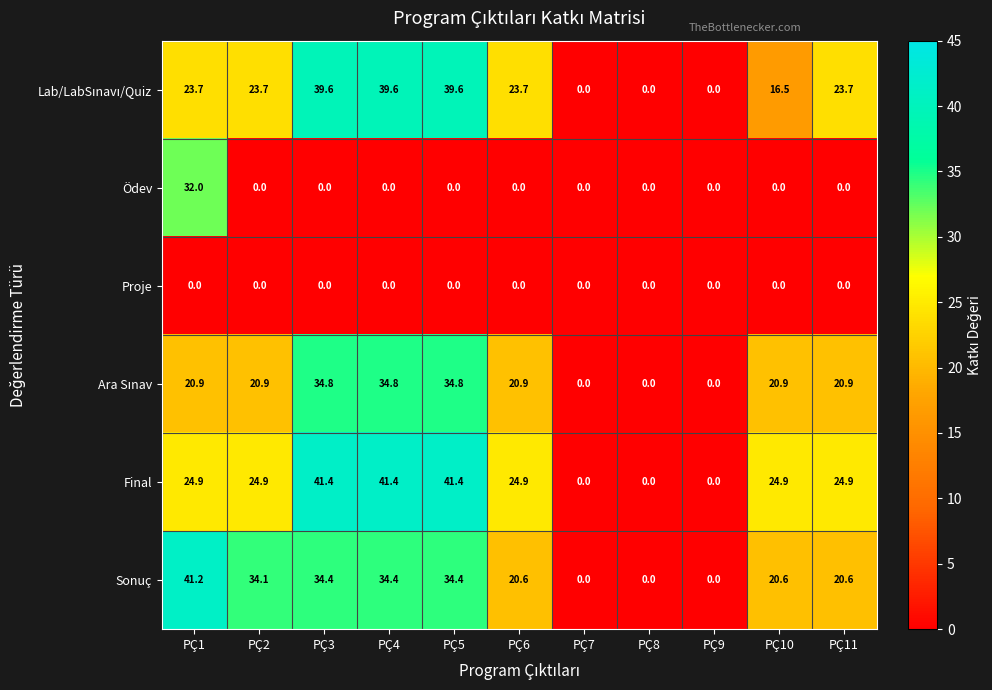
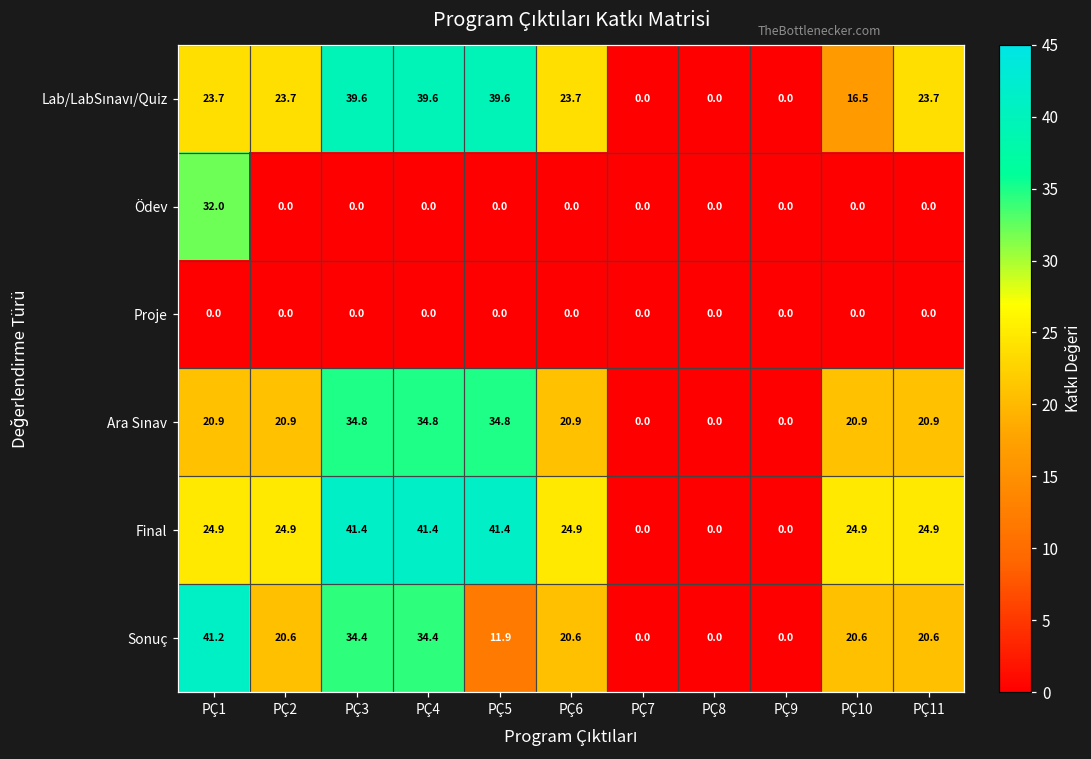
Sonuç, PÇ2: 34.1 -> 20.6
Sonuç, PÇ5: 34.4 -> 11.9
